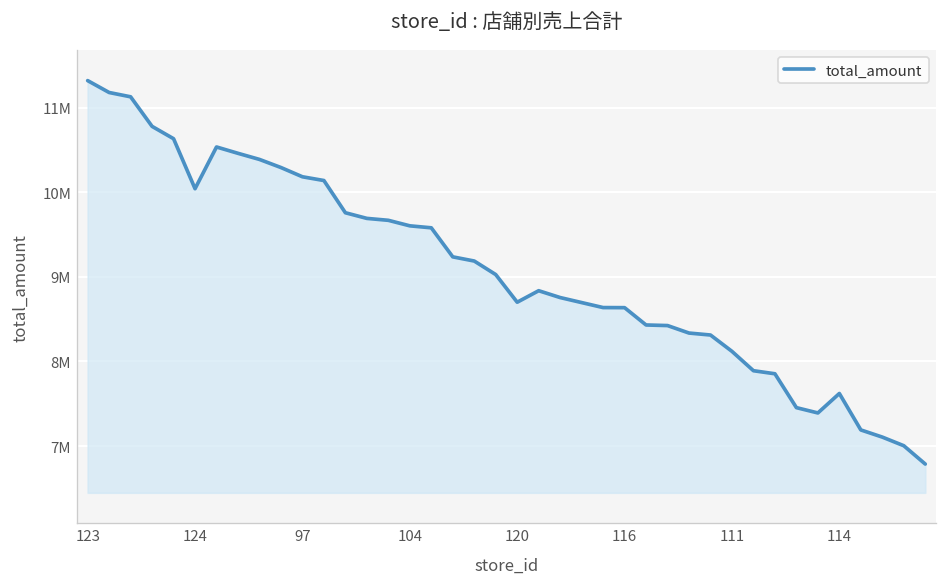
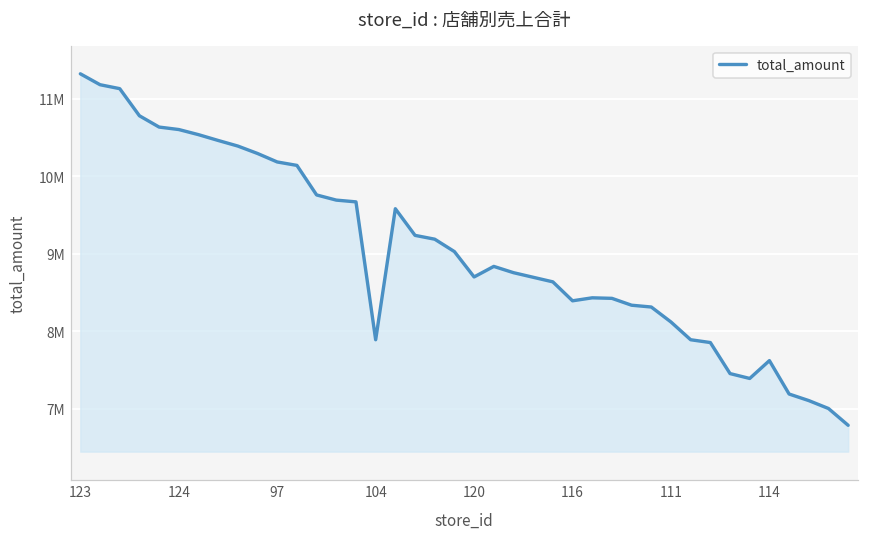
124: 10000000 -> 10600000
104: 9600000 -> 7900000
116: 8600000 -> 8400000
